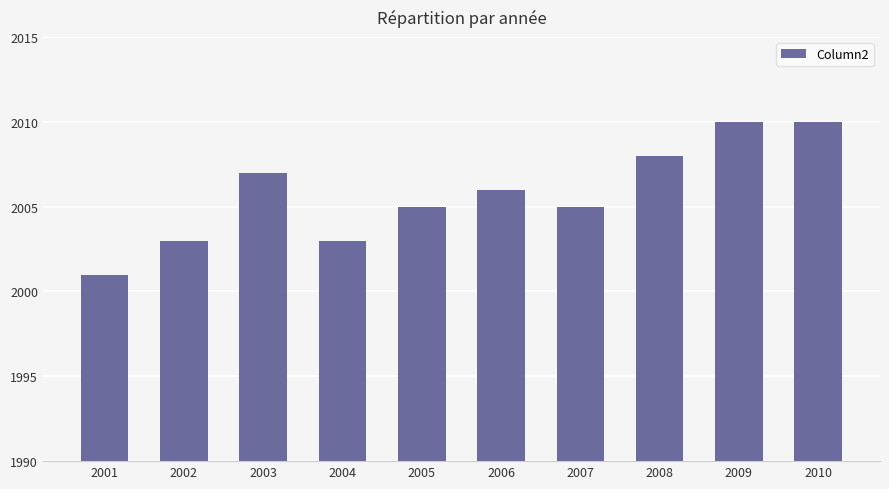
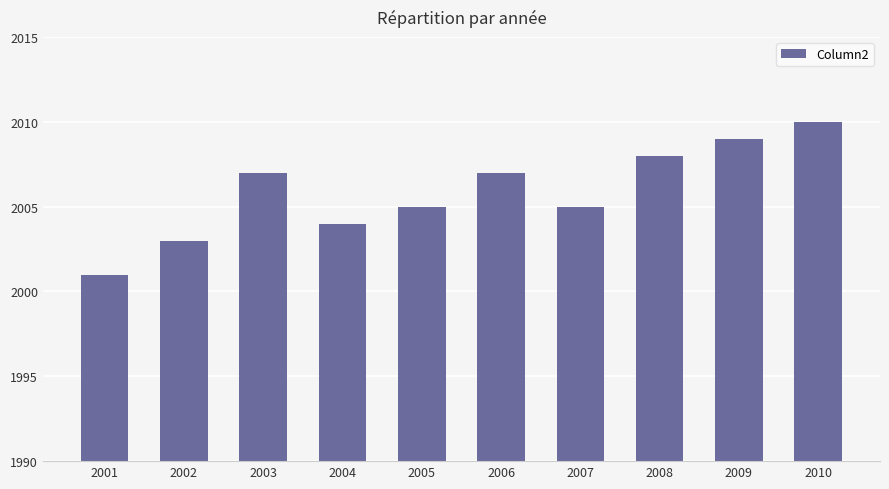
2004: 2003 -> 2004
2006: 2006 -> 2007
2009: 2010 -> 2009
